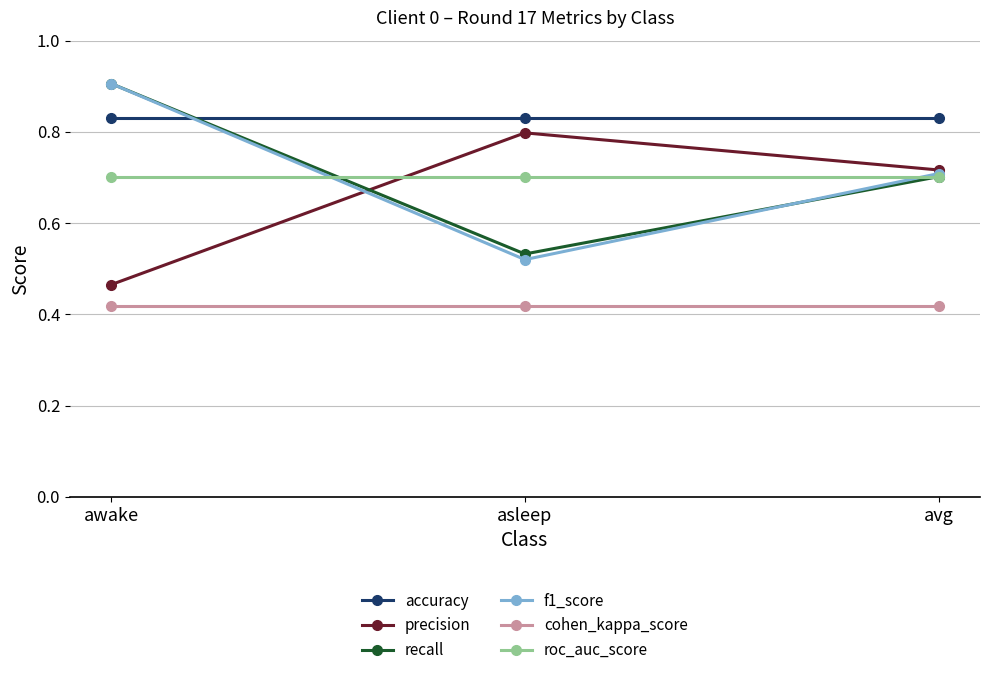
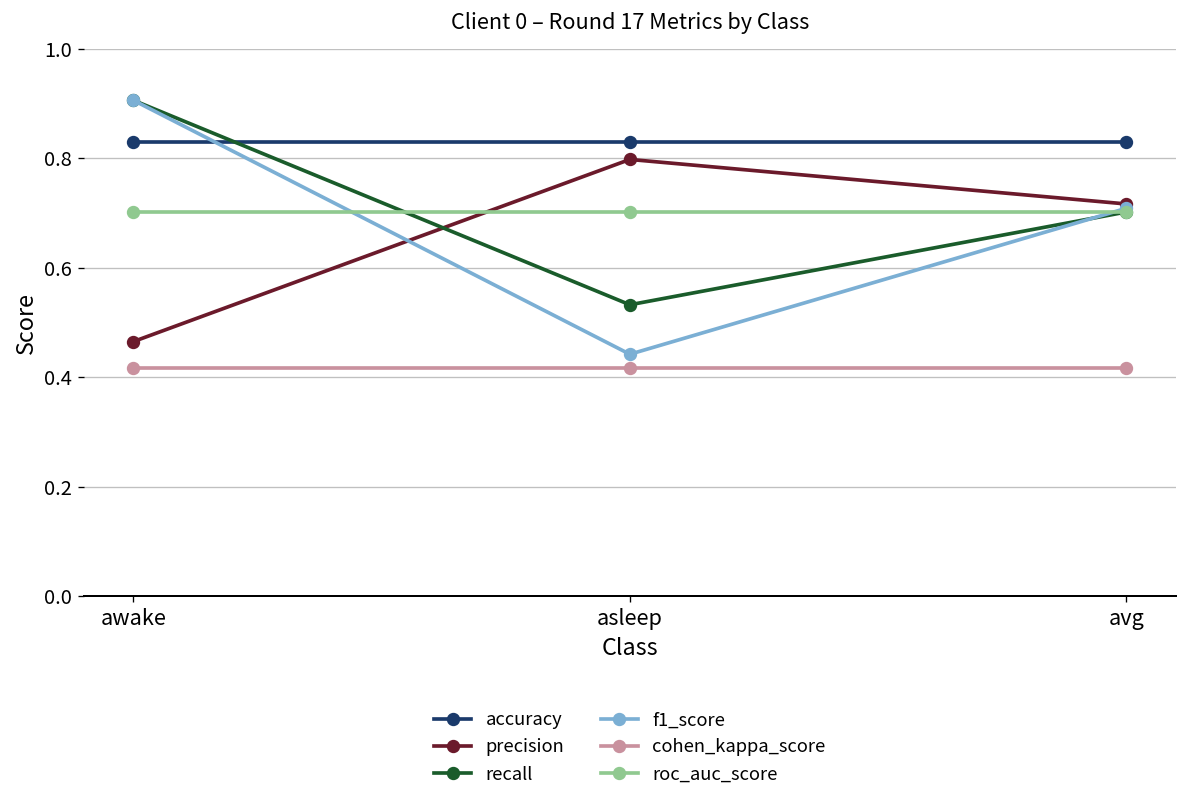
f1_score, asleep: 0.52 -> 0.44
